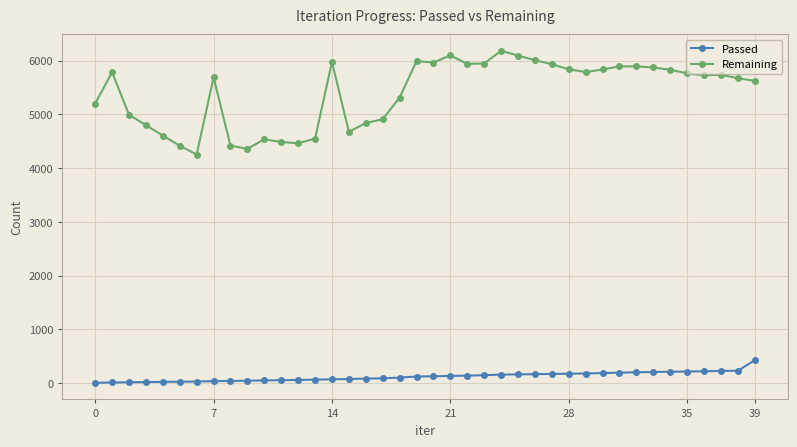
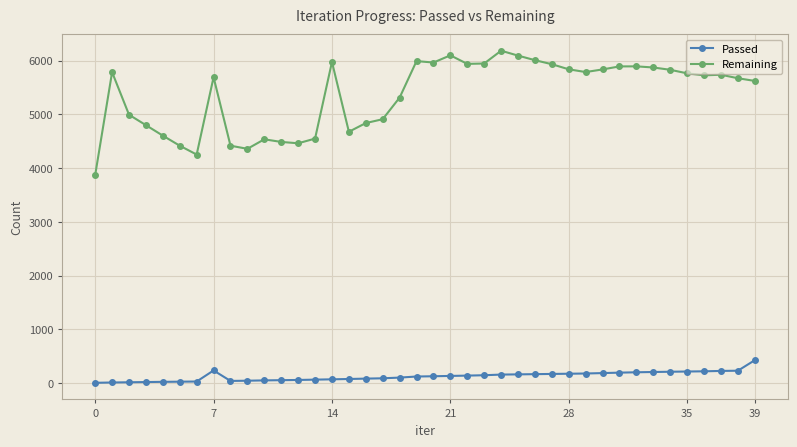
Remaining, 0: 5200 -> 3900
Passed, 7: 0 -> 200
